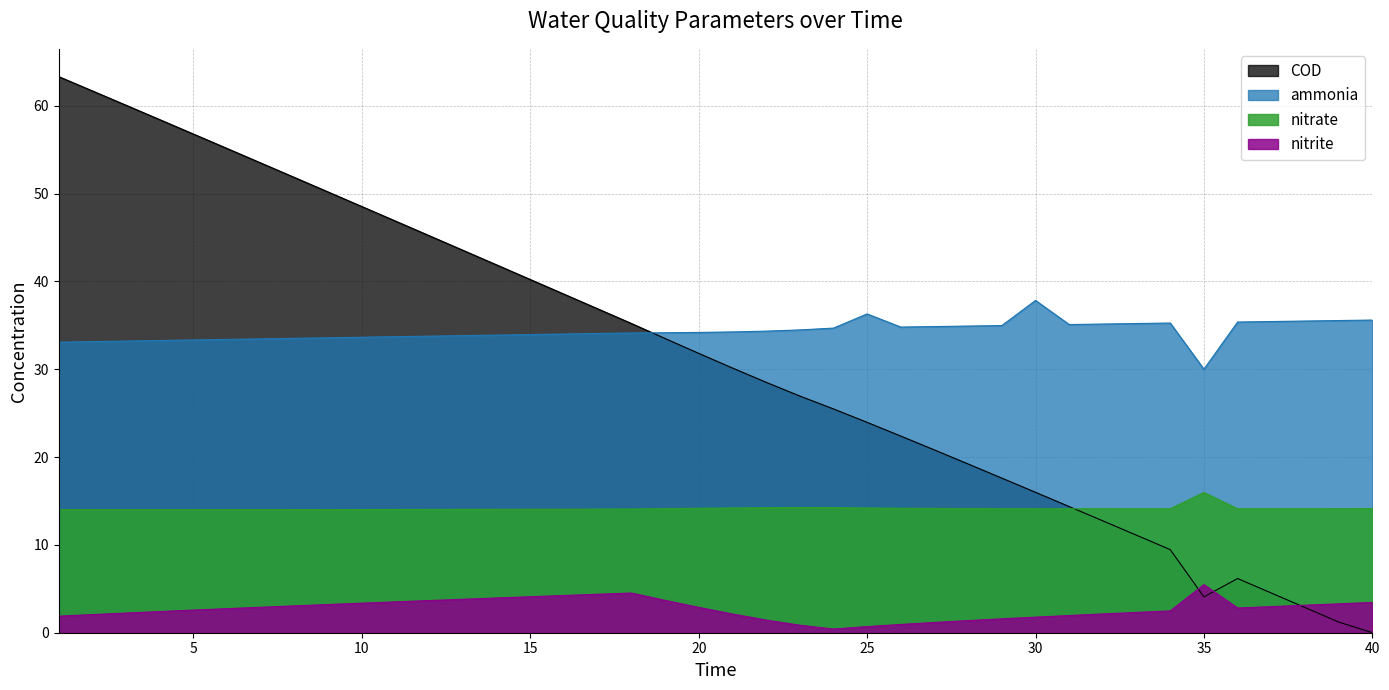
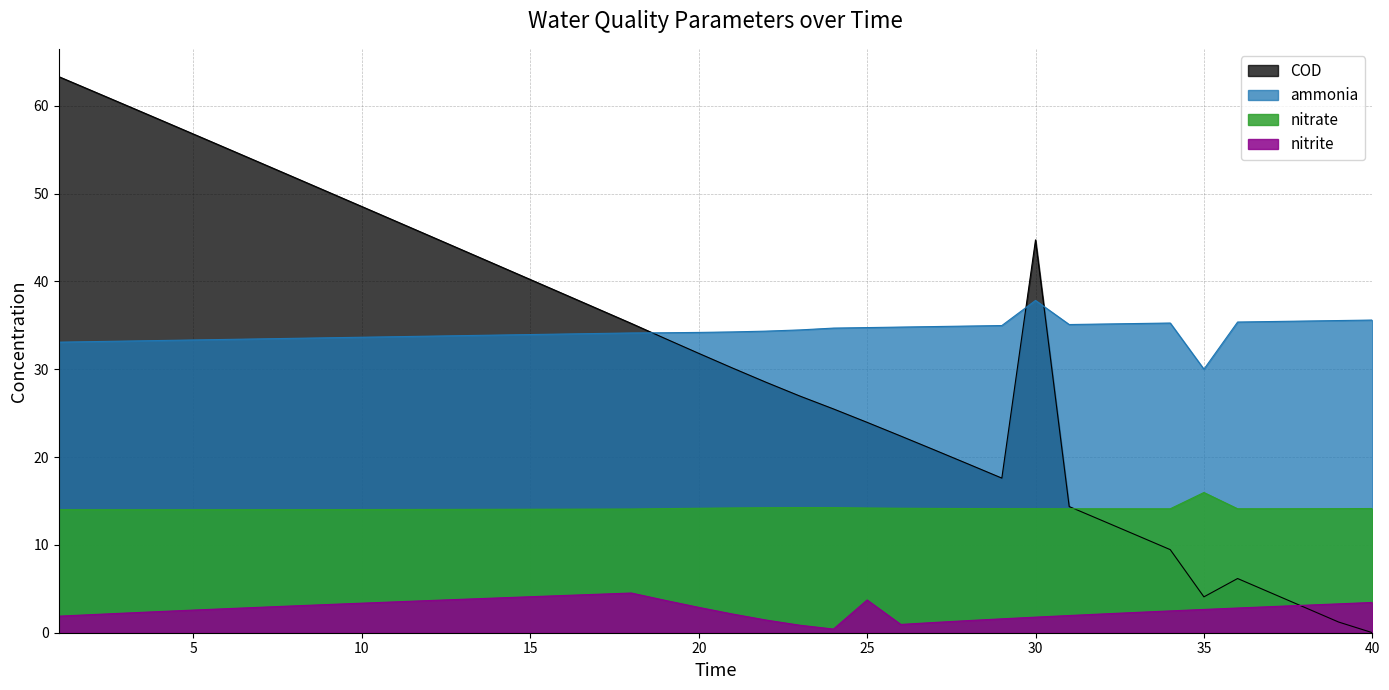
ammonia, 25: 36 -> 35
nitrite, 25: 1 -> 4
COD, 30: 16 -> 45
nitrite, 35: 5 -> 3
